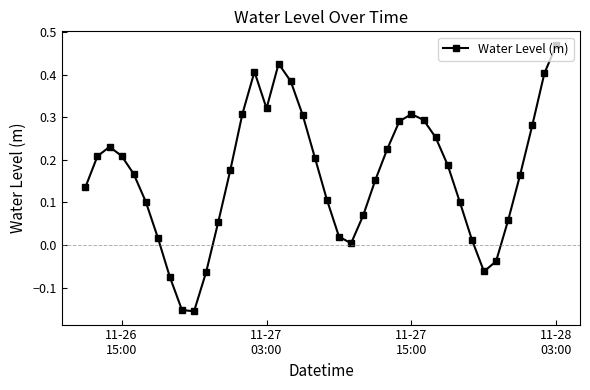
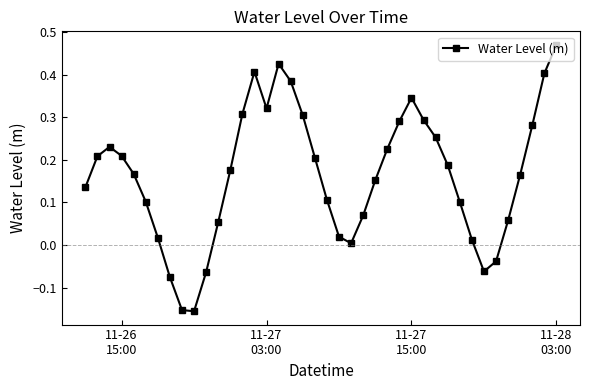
11-27 15:00: 0.31 -> 0.35
